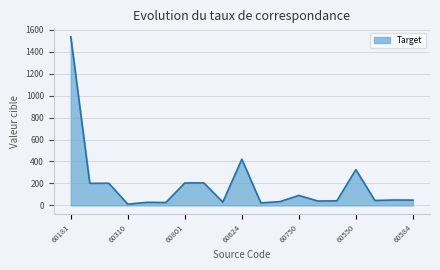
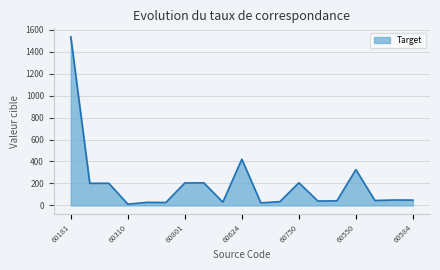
60750: 90 -> 210
